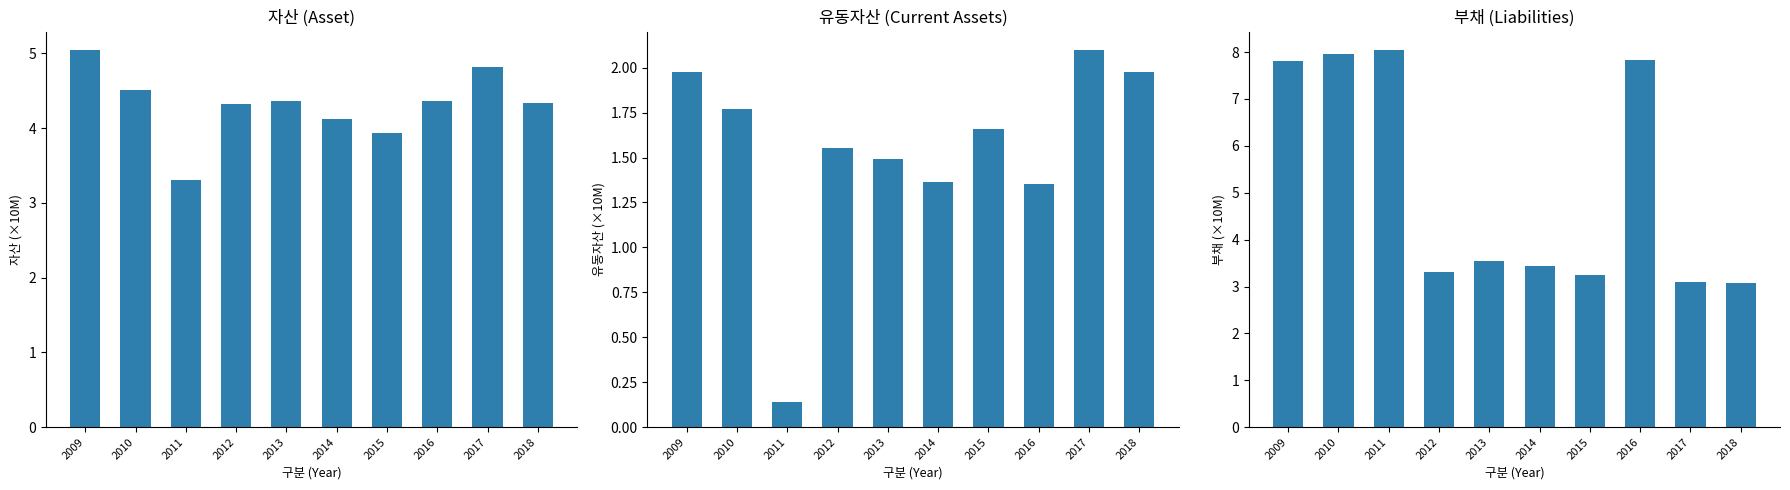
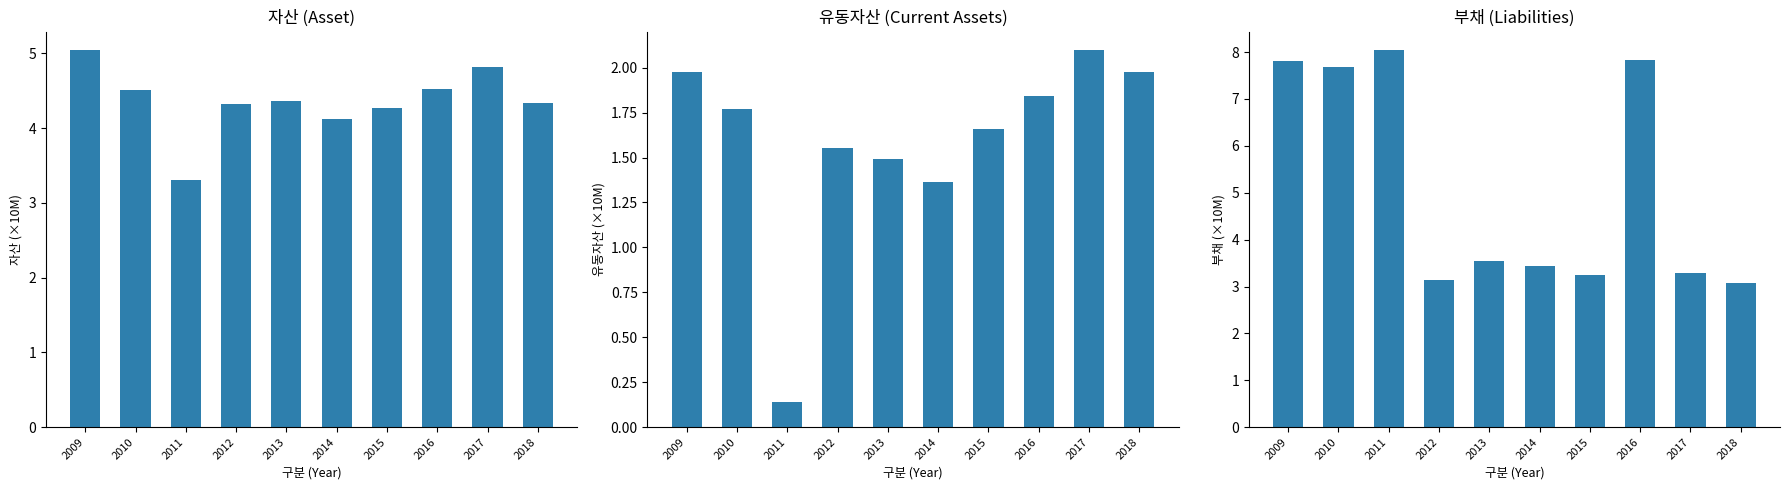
자산 (Asset), 2015: 3.9 -> 4.3
자산 (Asset), 2016: 4.4 -> 4.5
유동자산 (Current Assets), 2016: 1.35 -> 1.84
부채 (Liabilities), 2010: 8.0 -> 7.7
부채 (Liabilities), 2012: 3.3 -> 3.1
부채 (Liabilities), 2017: 3.1 -> 3.3
